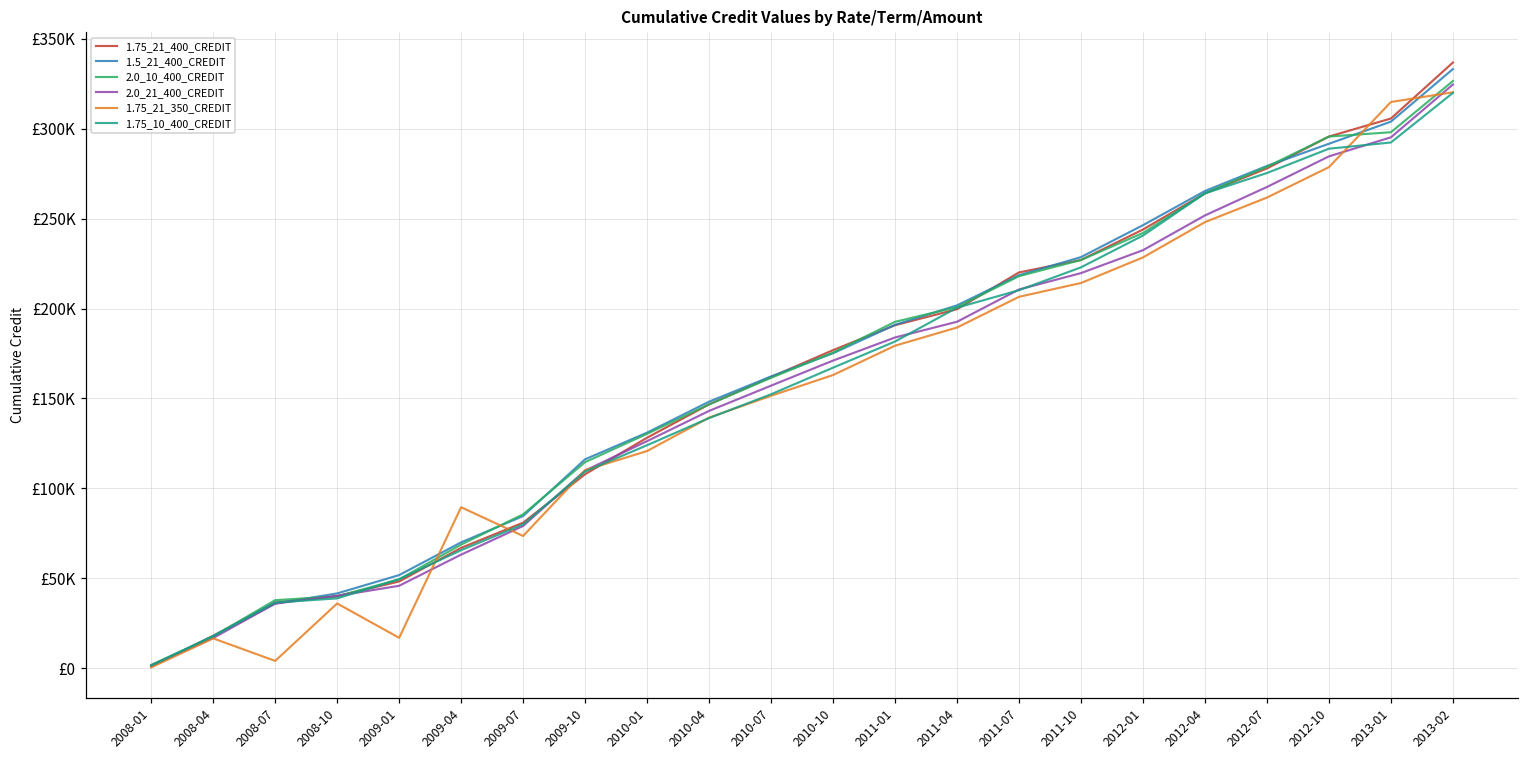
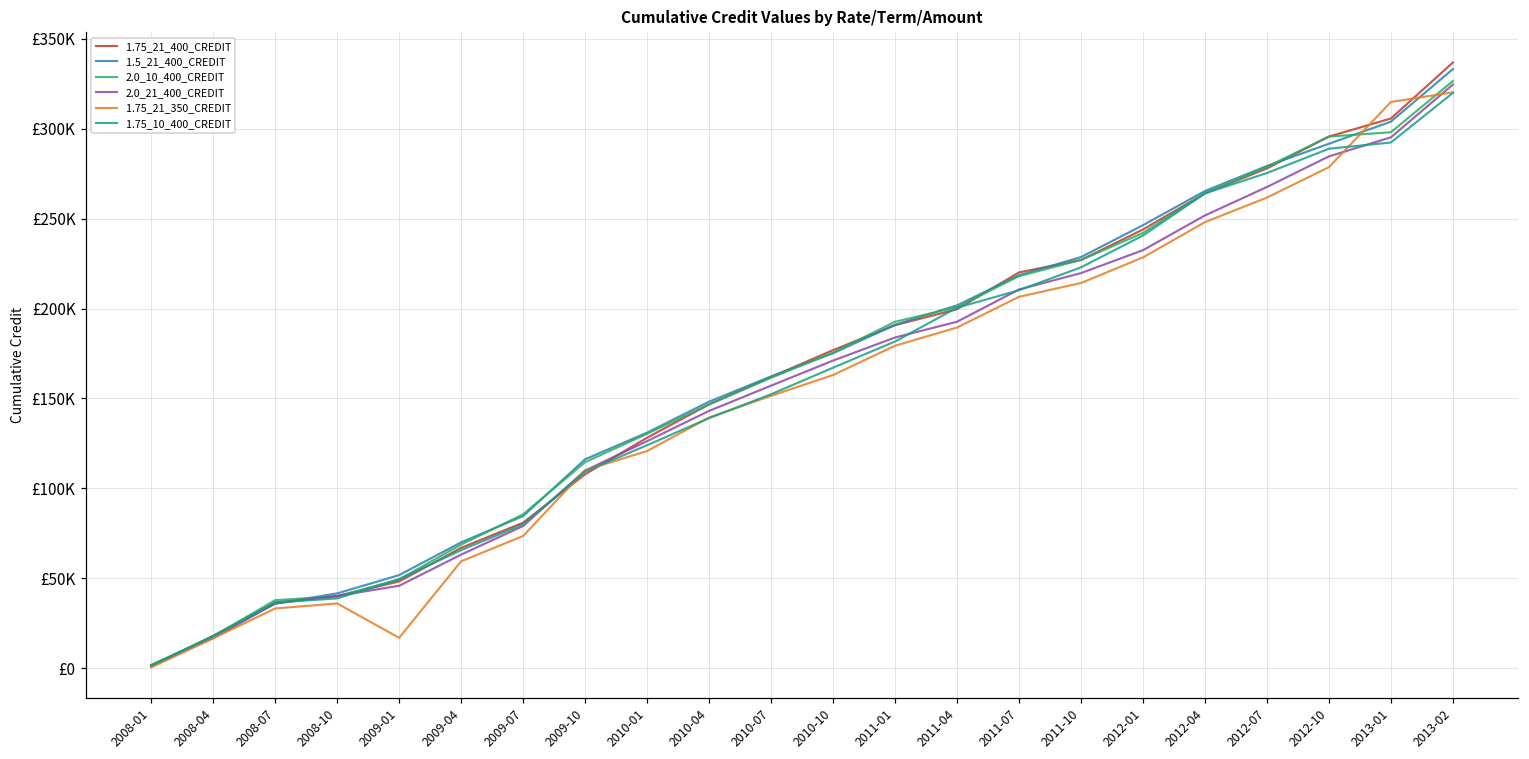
1.75_21_350_CREDIT, 2008-07: £4000 -> £33000
1.75_21_350_CREDIT, 2009-04: £90000 -> £60000
